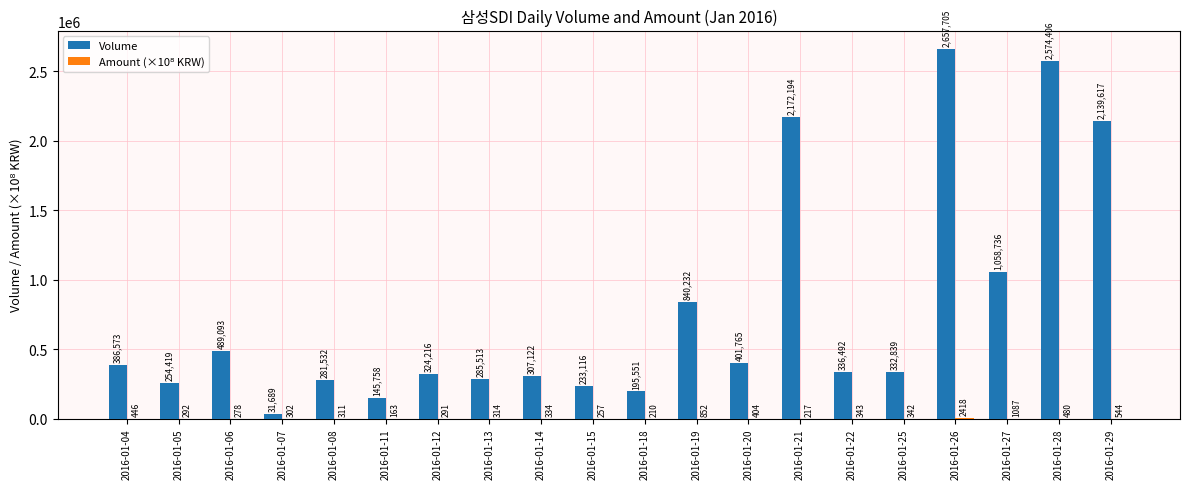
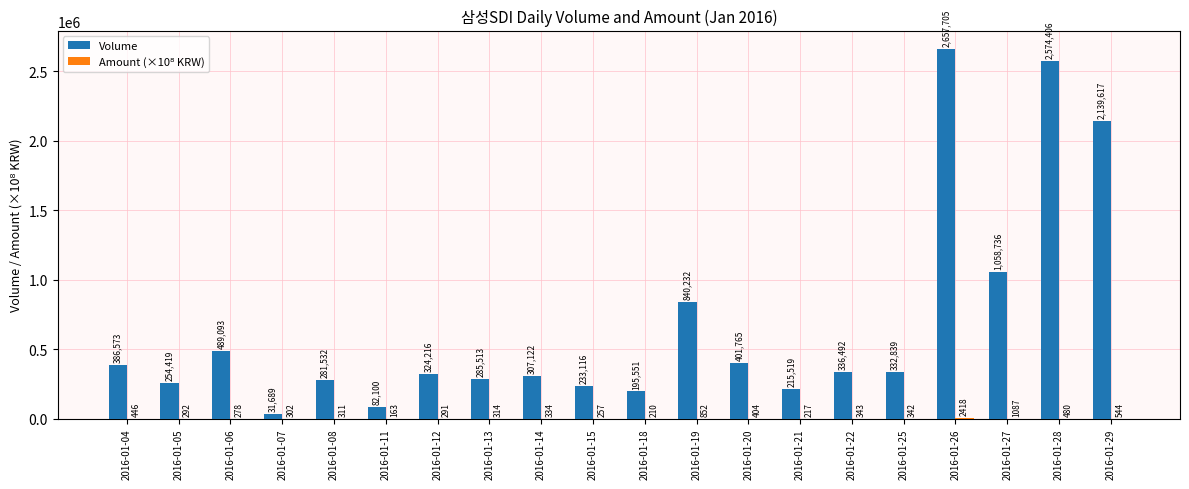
Volume, 2016-01-11: 145,758 -> 82,100
Volume, 2016-01-21: 2,172,194 -> 215,519
